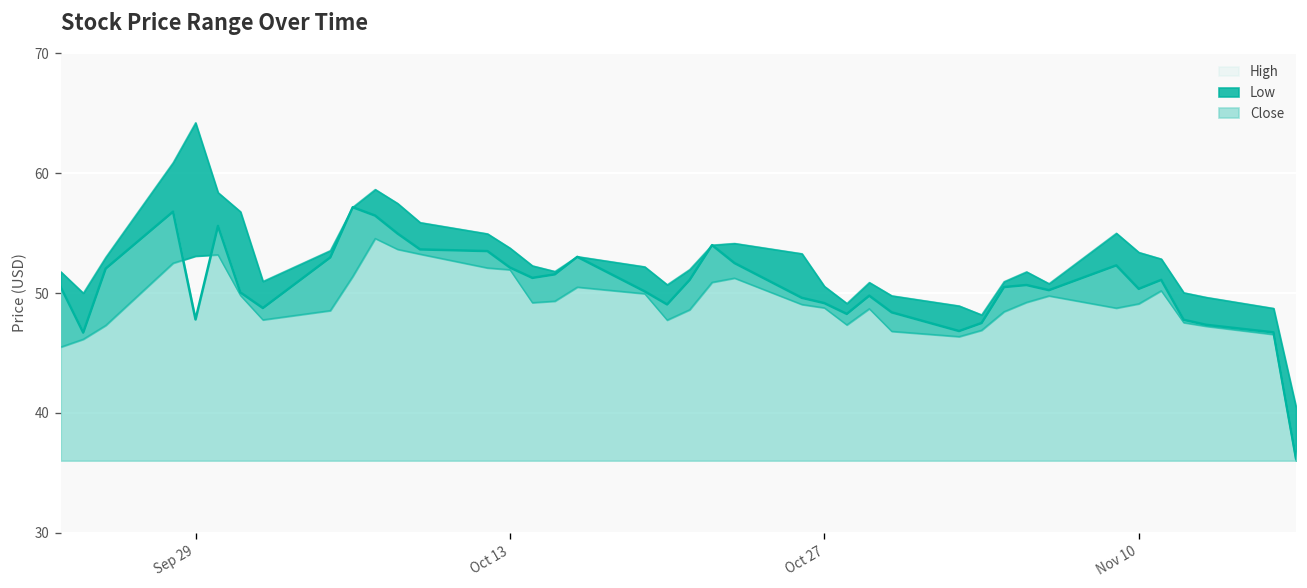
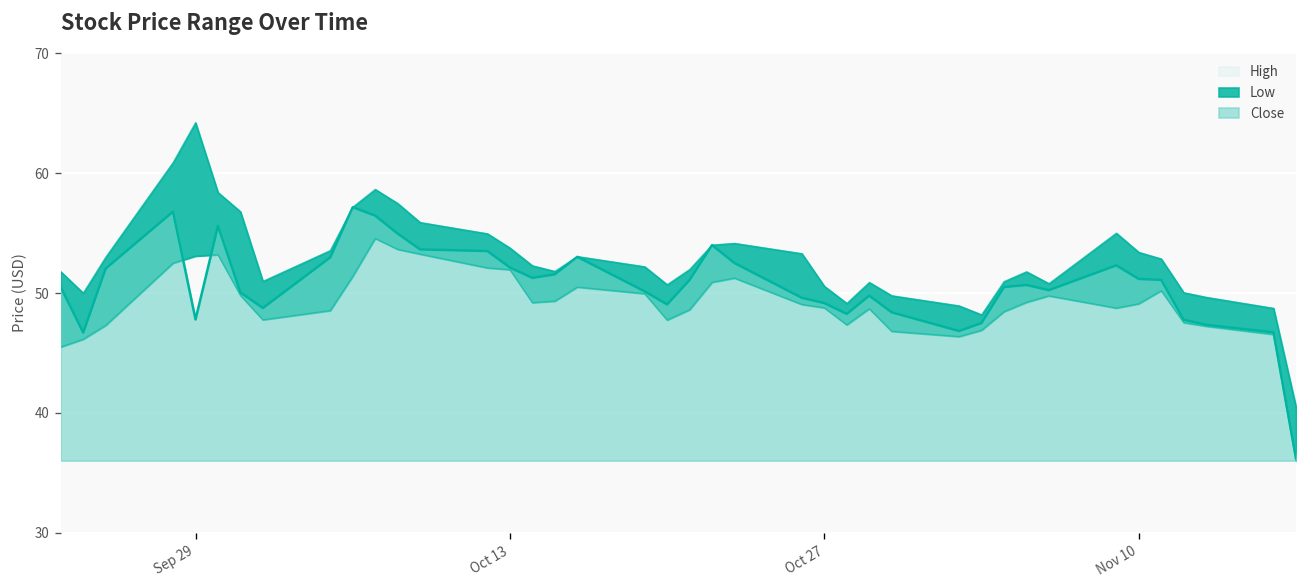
Close, Nov 10: 50 -> 51
